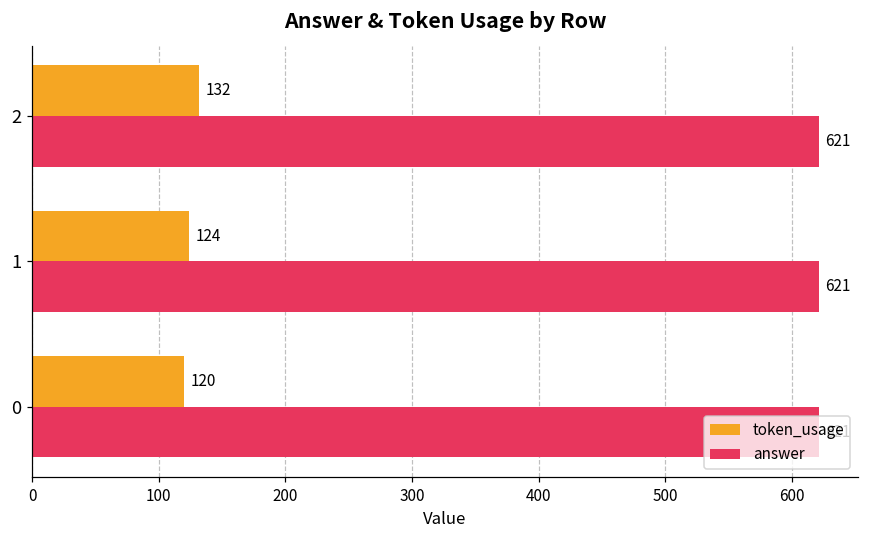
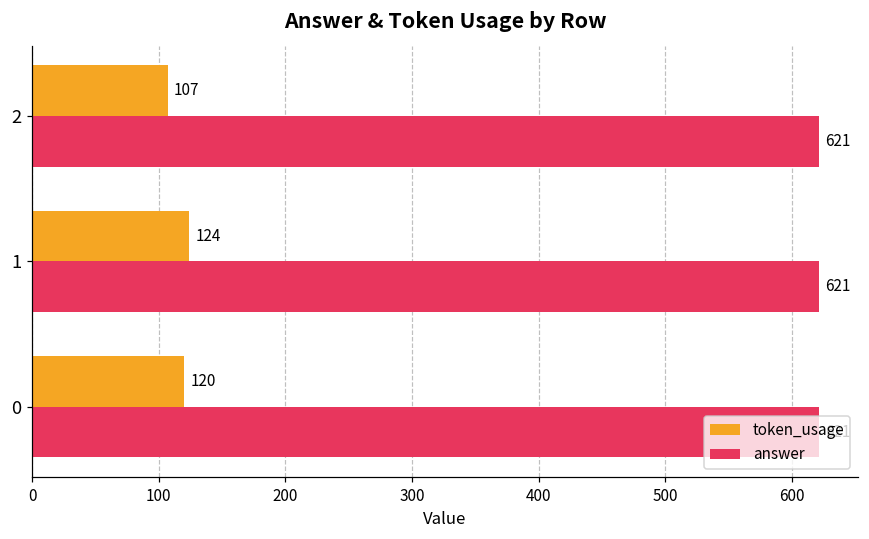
token_usage, 2: 132 -> 107
